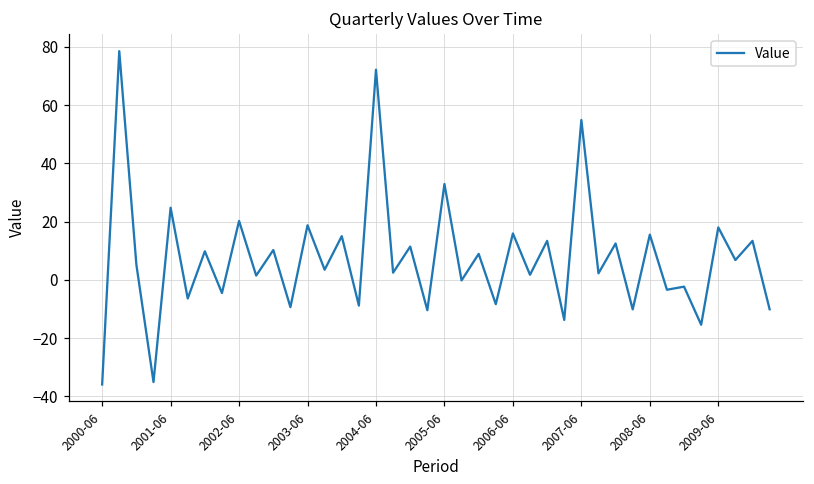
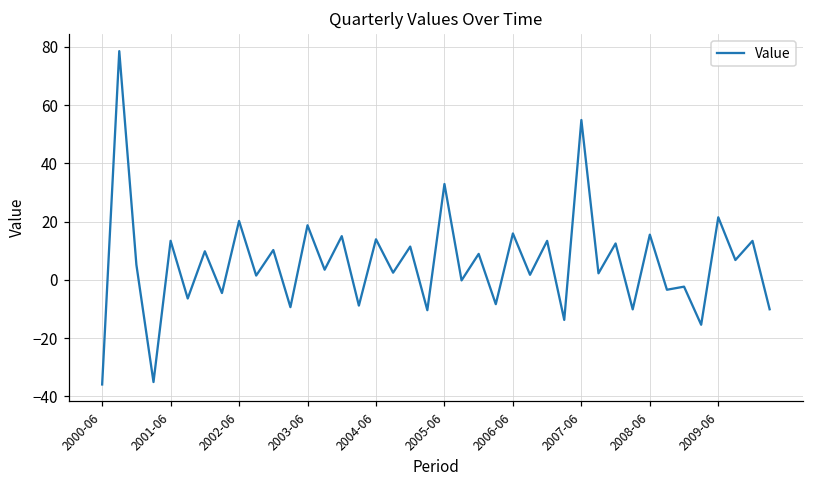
2001-06: 25 -> 13
2004-06: 72 -> 14
2009-06: 18 -> 22
